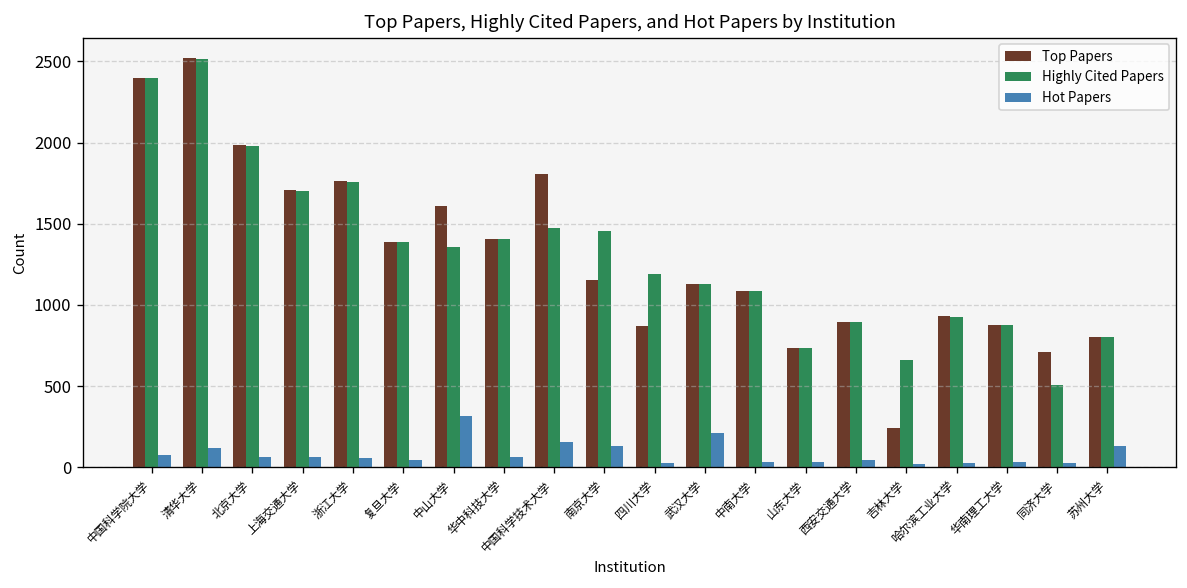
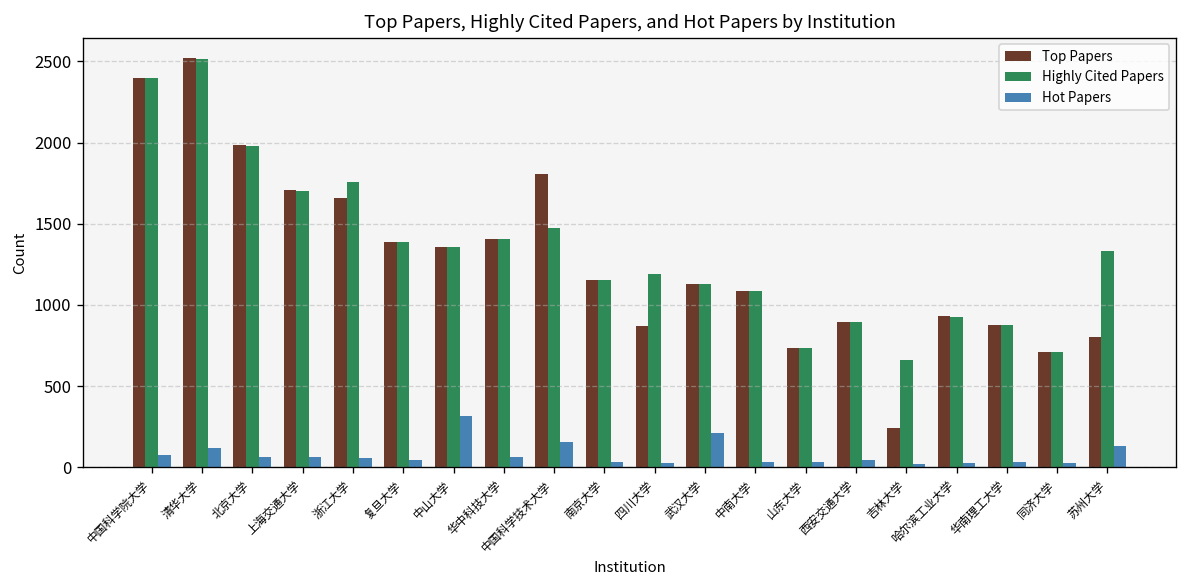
Top Papers, 浙江大学: 1760 -> 1660
Top Papers, 中山大学: 1610 -> 1360
Highly Cited Papers, 南京大学: 1460 -> 1150
Hot Papers, 南京大学: 130 -> 30
Highly Cited Papers, 同济大学: 510 -> 710
Highly Cited Papers, 苏州大学: 800 -> 1330
